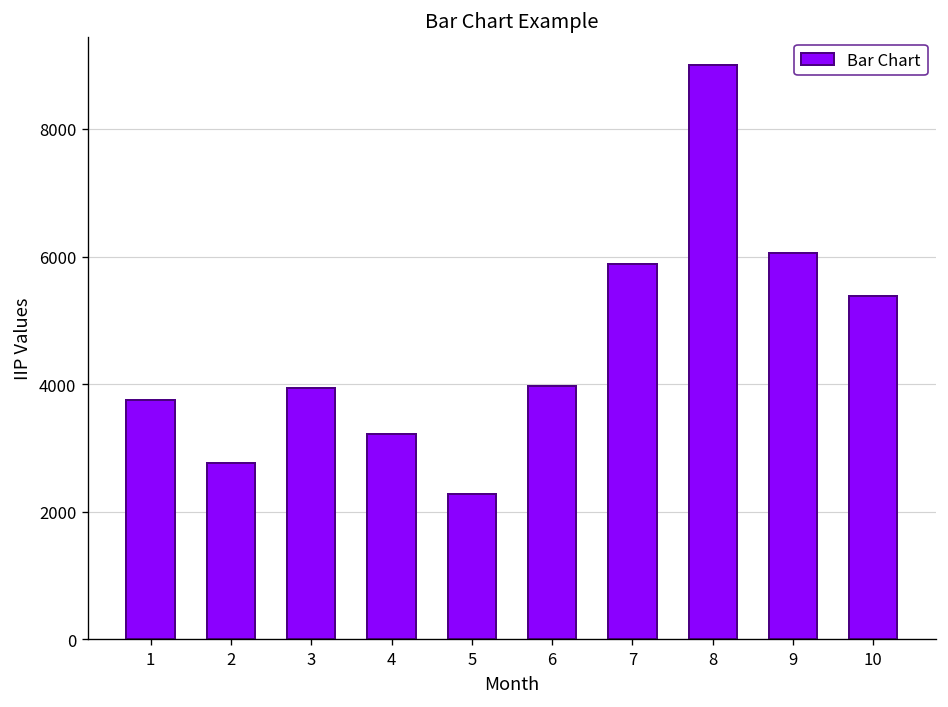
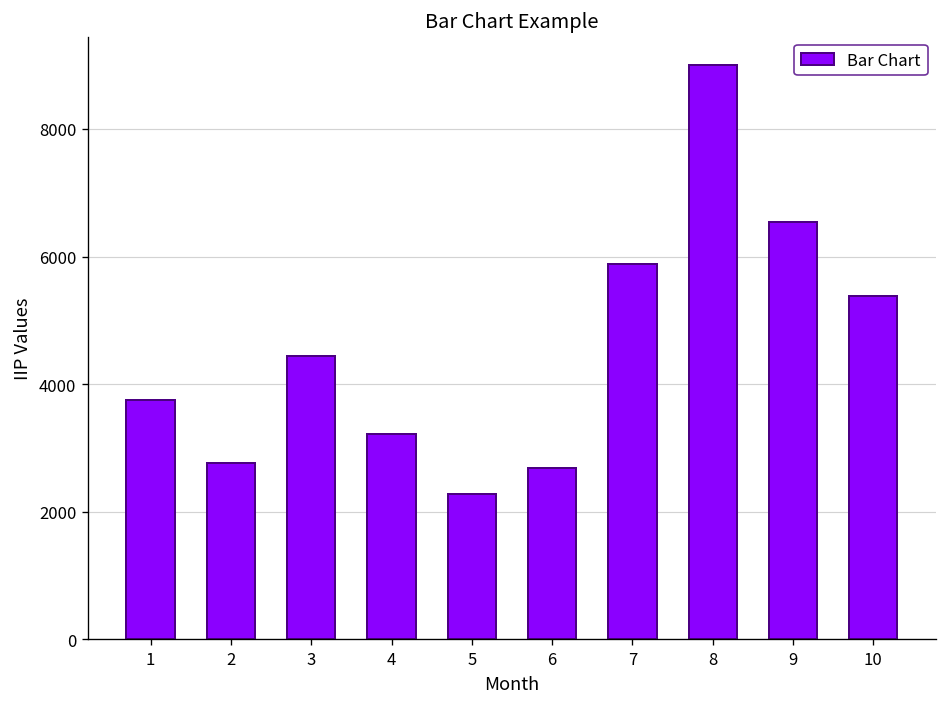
3: 3900 -> 4400
6: 4000 -> 2700
9: 6000 -> 6500
